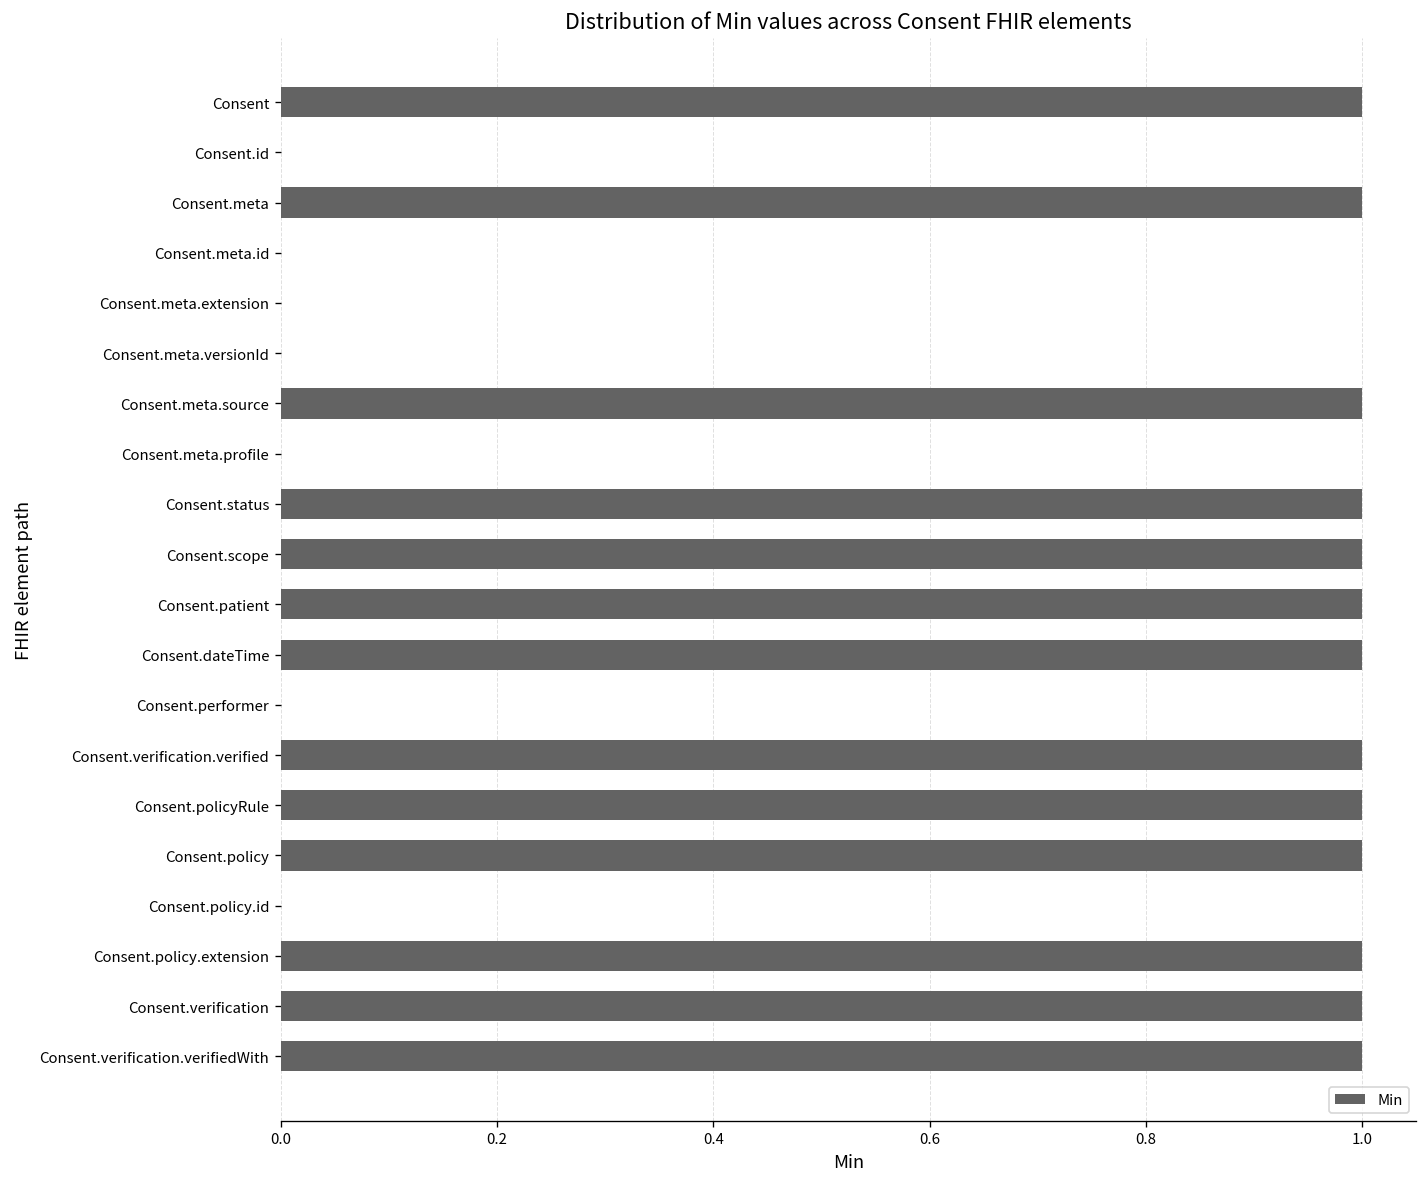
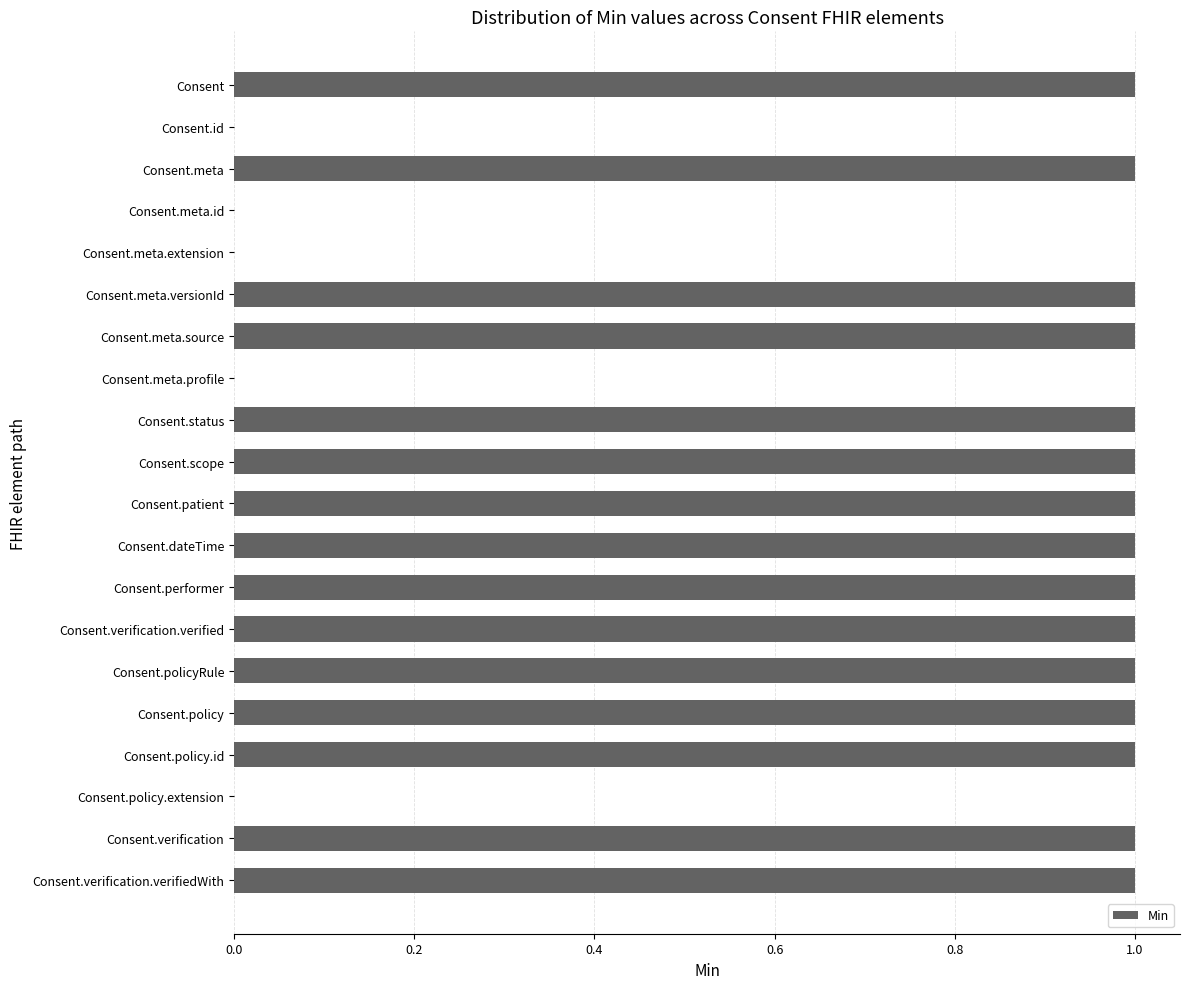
Consent.meta.versionId: 0 -> 1
Consent.performer: 0 -> 1
Consent.policy.id: 0 -> 1
Consent.policy.extension: 1 -> 0
